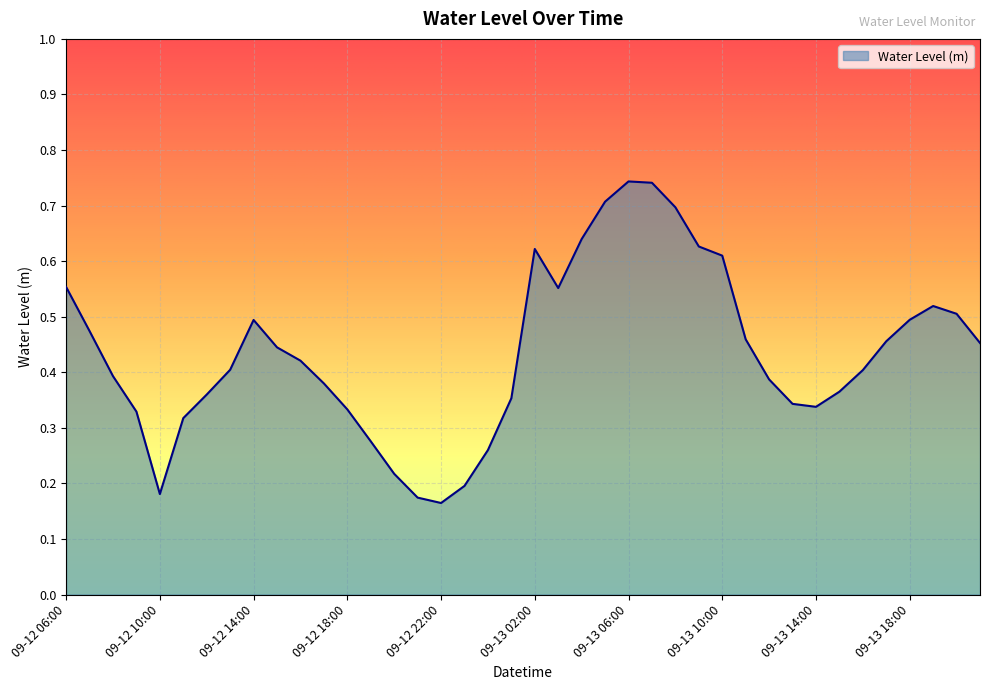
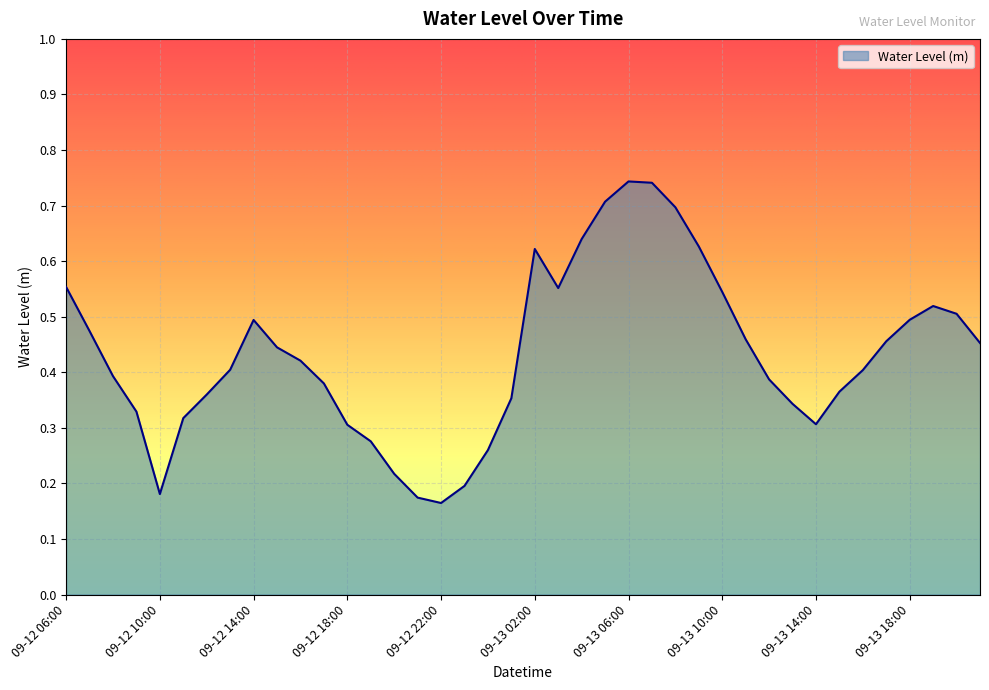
09-12 18:00: 0.33 -> 0.31
09-13 10:00: 0.61 -> 0.54
09-13 14:00: 0.34 -> 0.31
